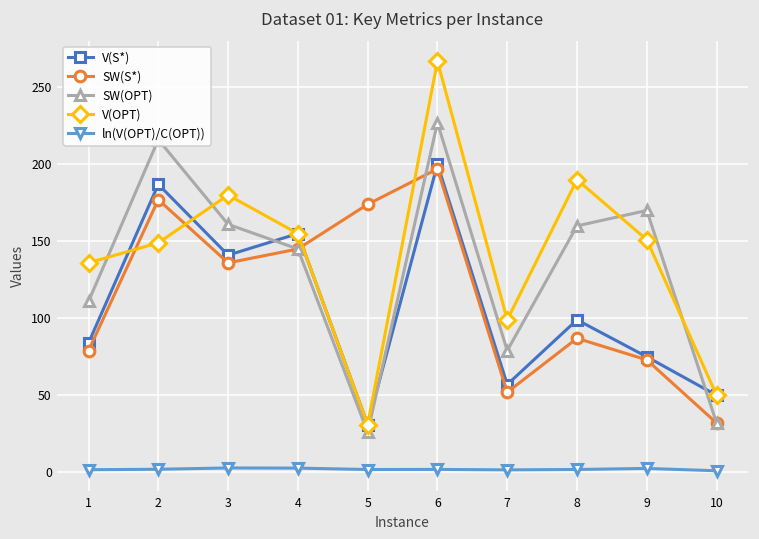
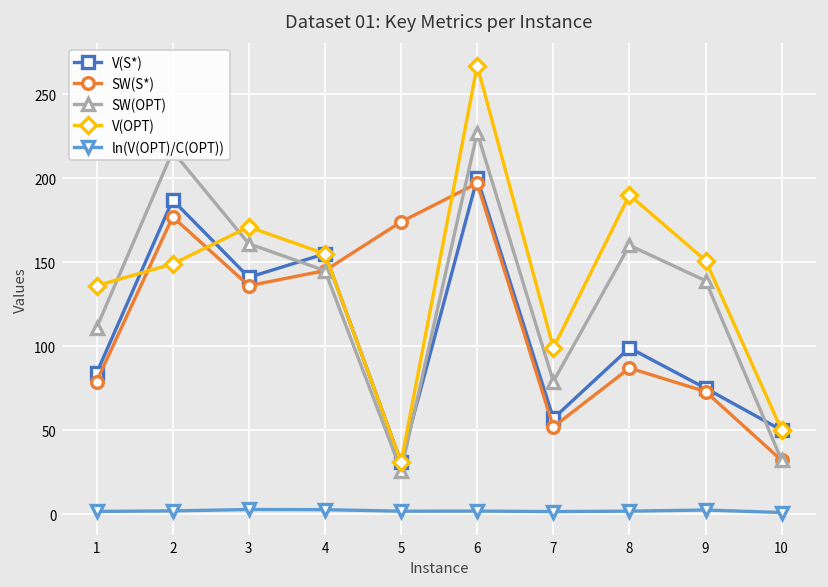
V(OPT), 3: 180 -> 171
SW(OPT), 9: 170 -> 139
